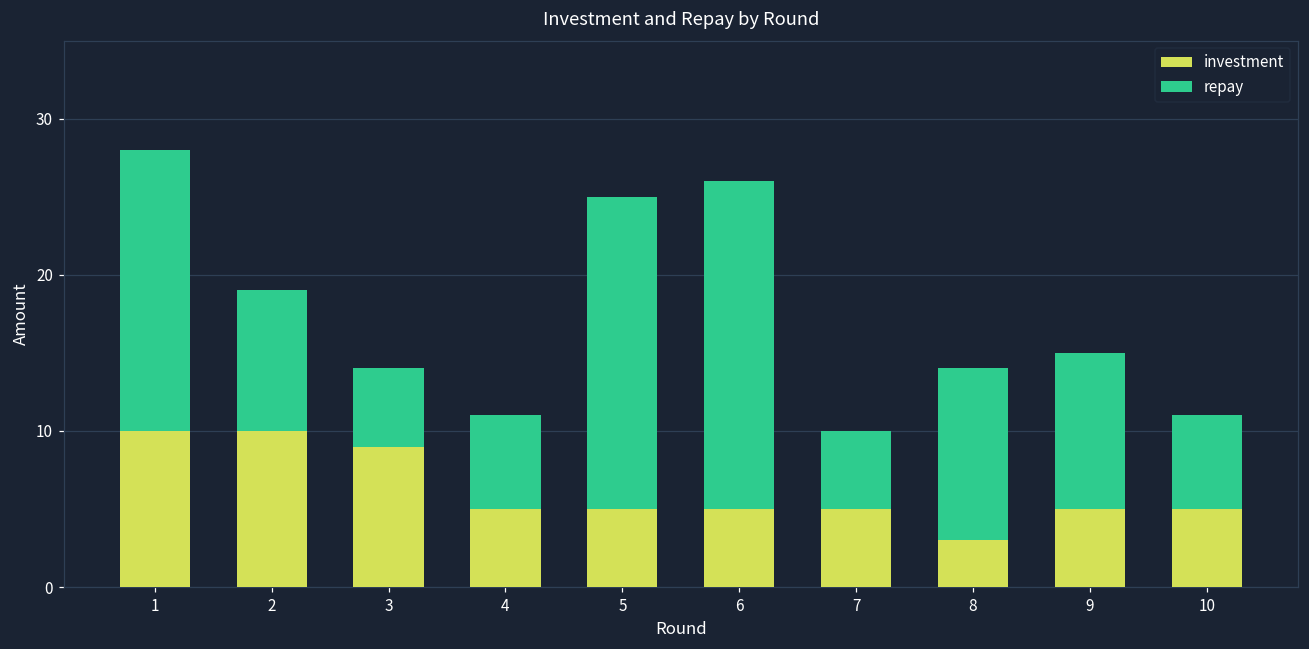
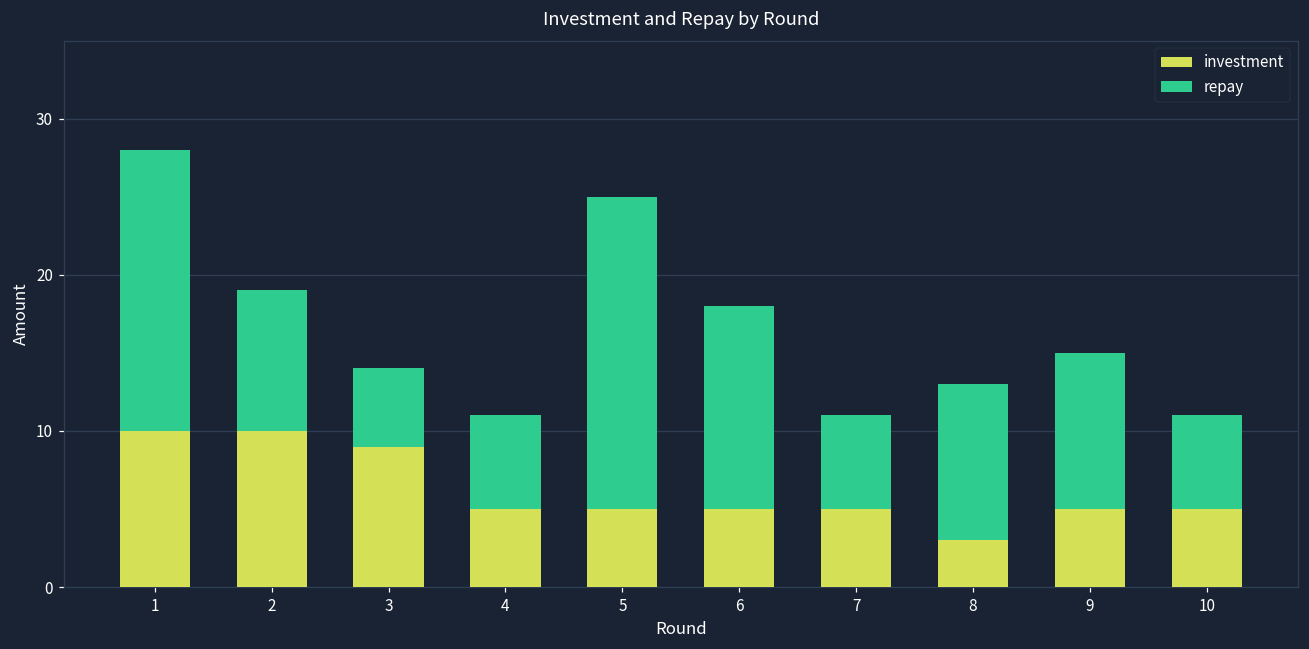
repay, 6: 21 -> 13
repay, 7: 5 -> 6
repay, 8: 11 -> 10
